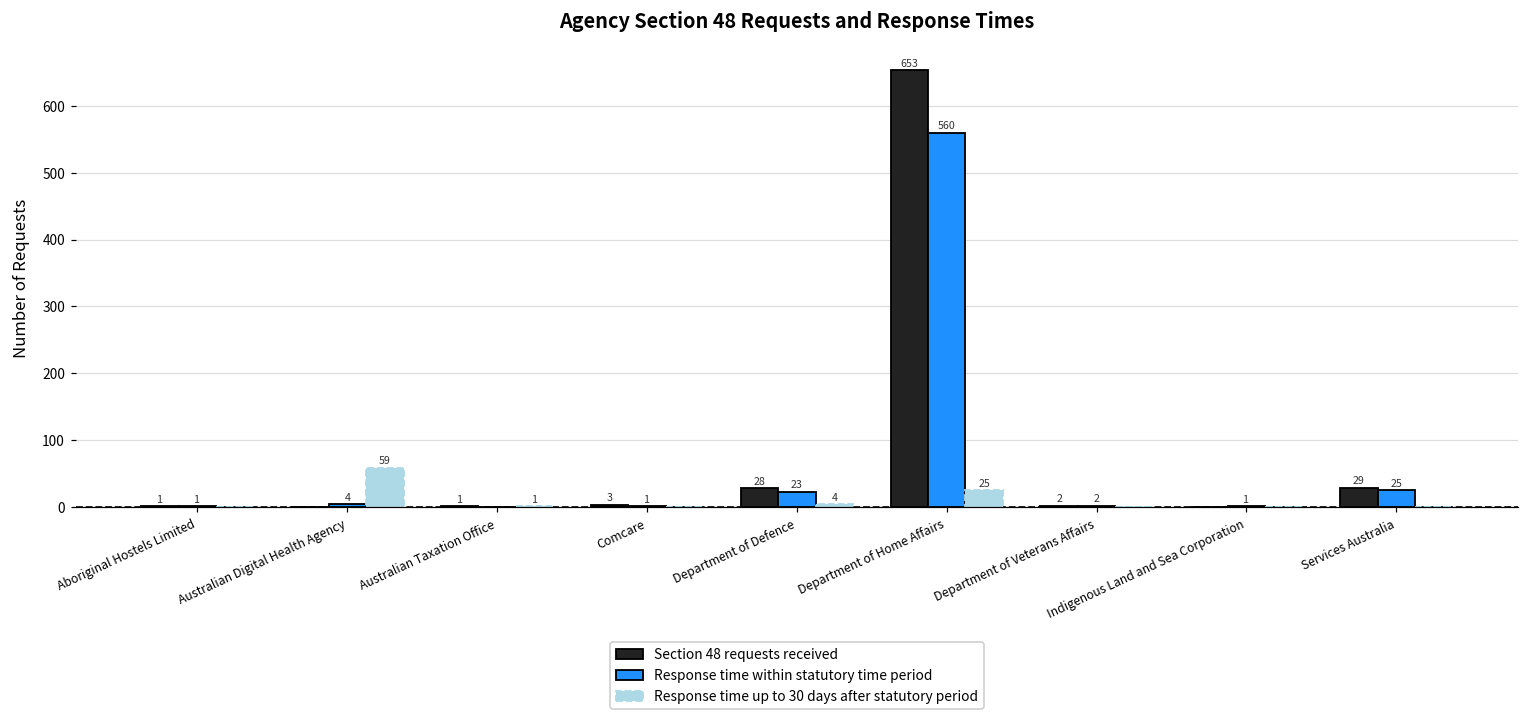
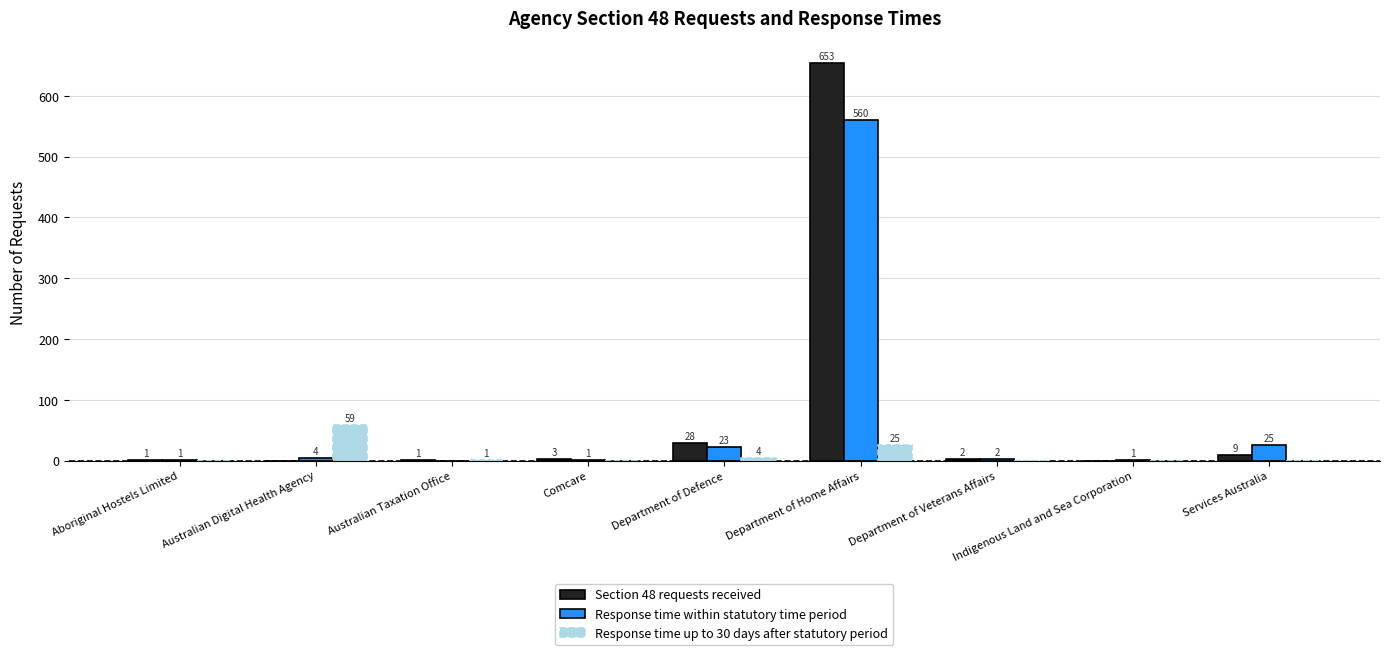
Section 48 requests received, Services Australia: 29 -> 9
